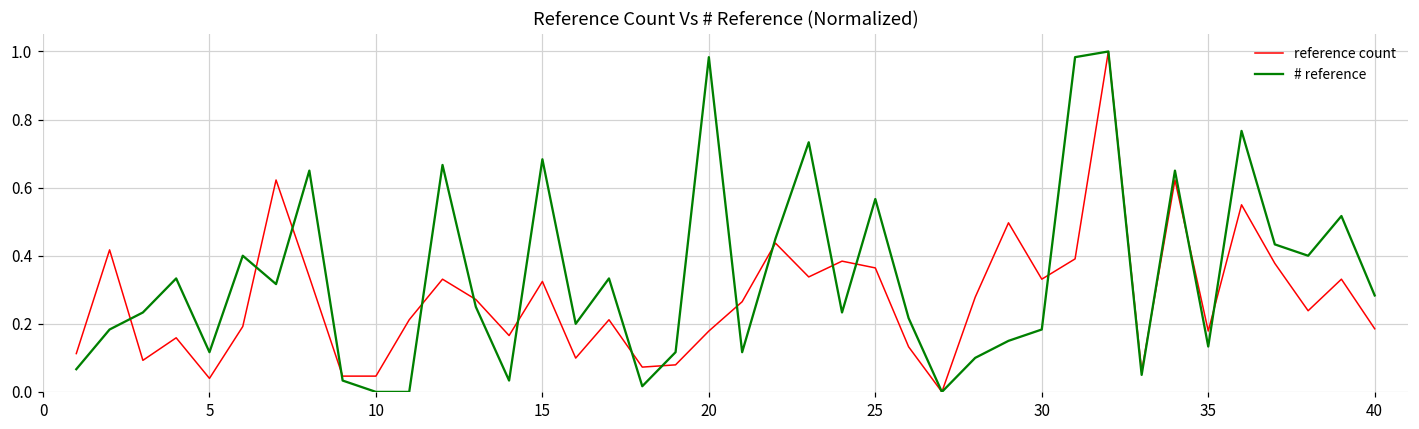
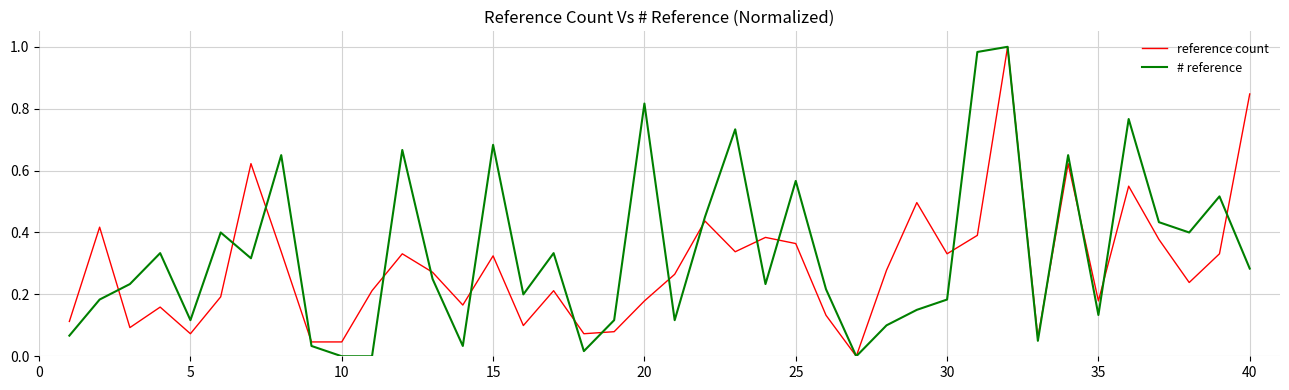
reference count, 5: 0.04 -> 0.07
# reference, 20: 0.98 -> 0.82
reference count, 40: 0.19 -> 0.85
